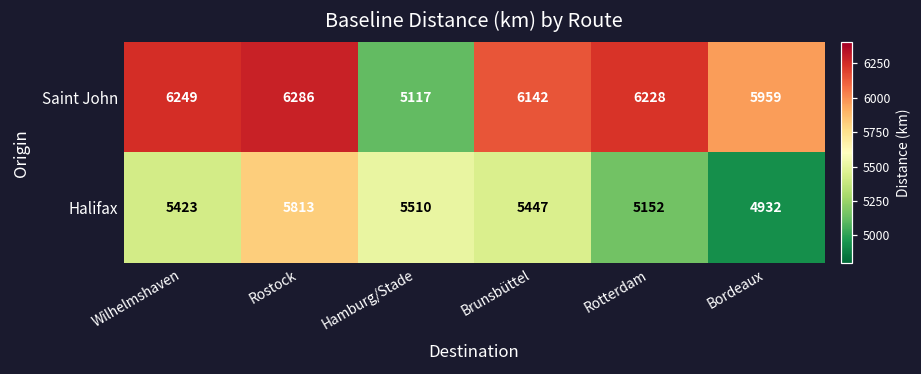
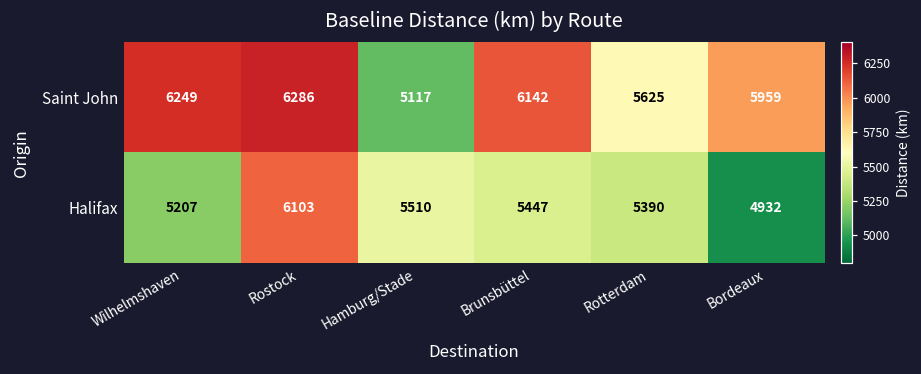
Saint John, Rotterdam: 6228 -> 5625
Halifax, Wilhelmshaven: 5423 -> 5207
Halifax, Rostock: 5813 -> 6103
Halifax, Rotterdam: 5152 -> 5390
